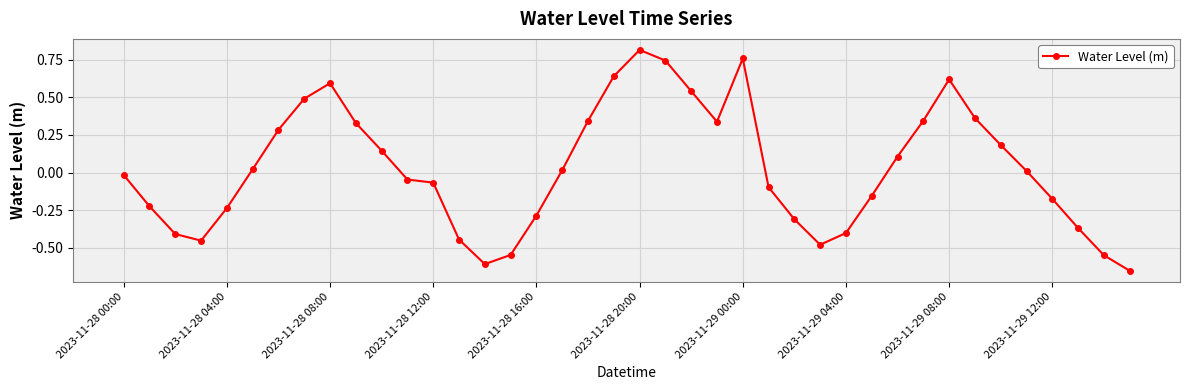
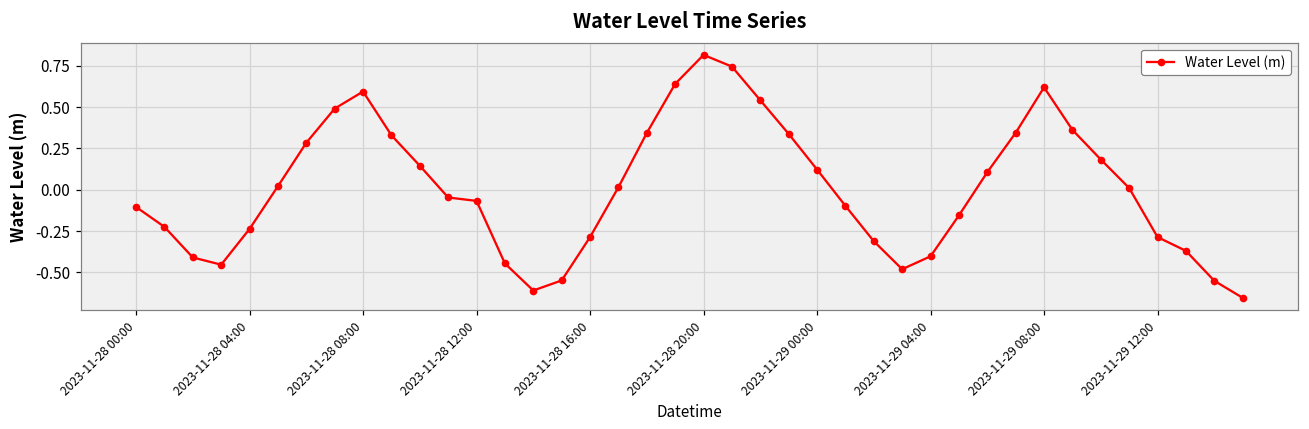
2023-11-28 00:00: -0.02 -> -0.10
2023-11-29 00:00: 0.76 -> 0.12
2023-11-29 12:00: -0.18 -> -0.29
